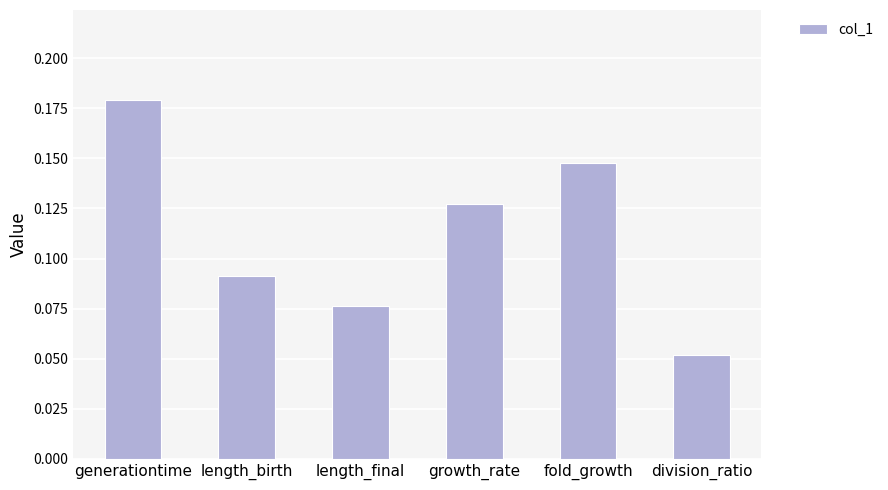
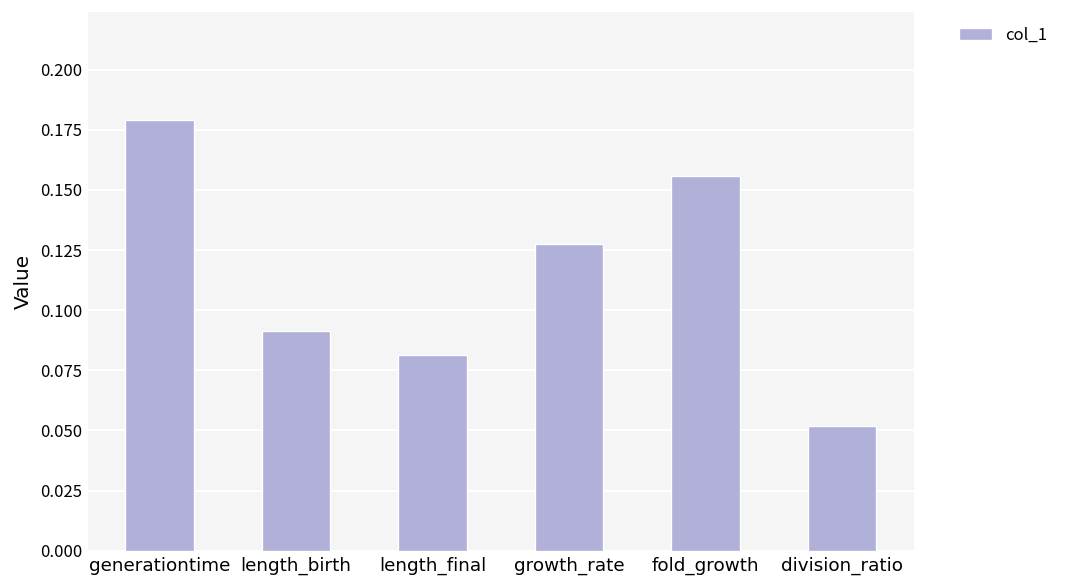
length_final: 0.076 -> 0.081
fold_growth: 0.147 -> 0.156
